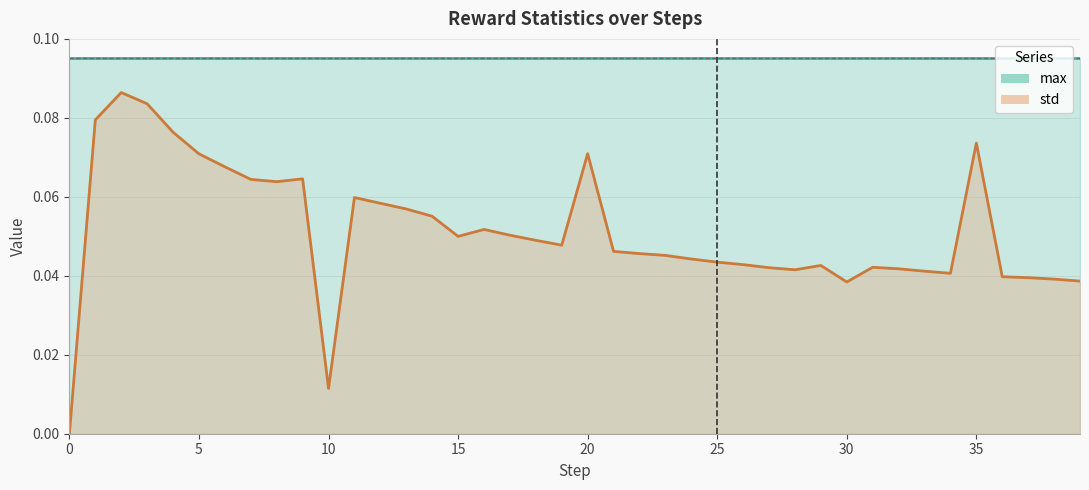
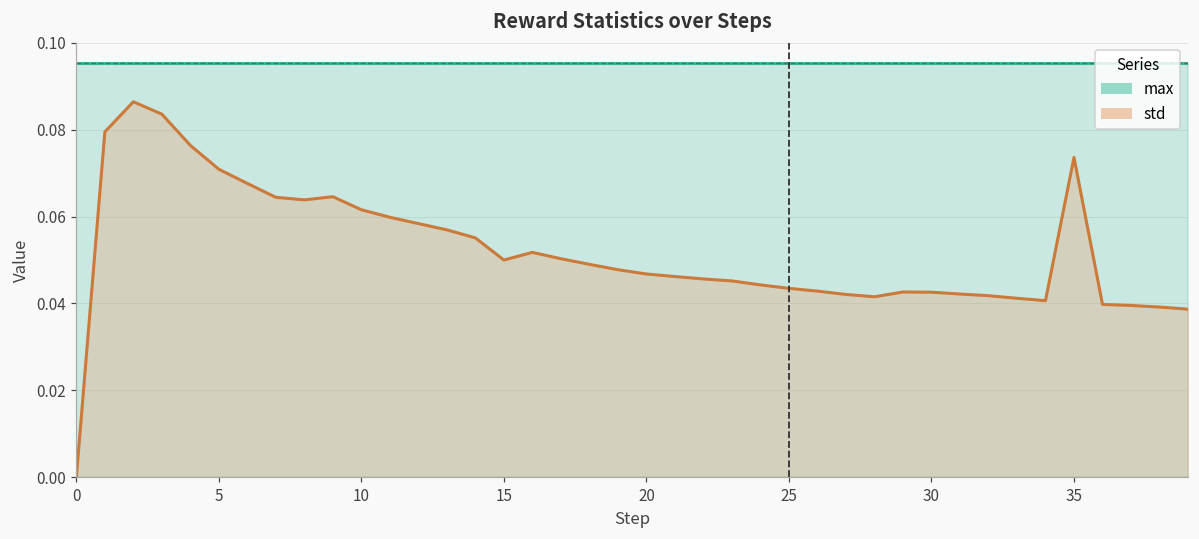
std, 10: 0.011 -> 0.062
std, 20: 0.071 -> 0.047
std, 30: 0.038 -> 0.043
